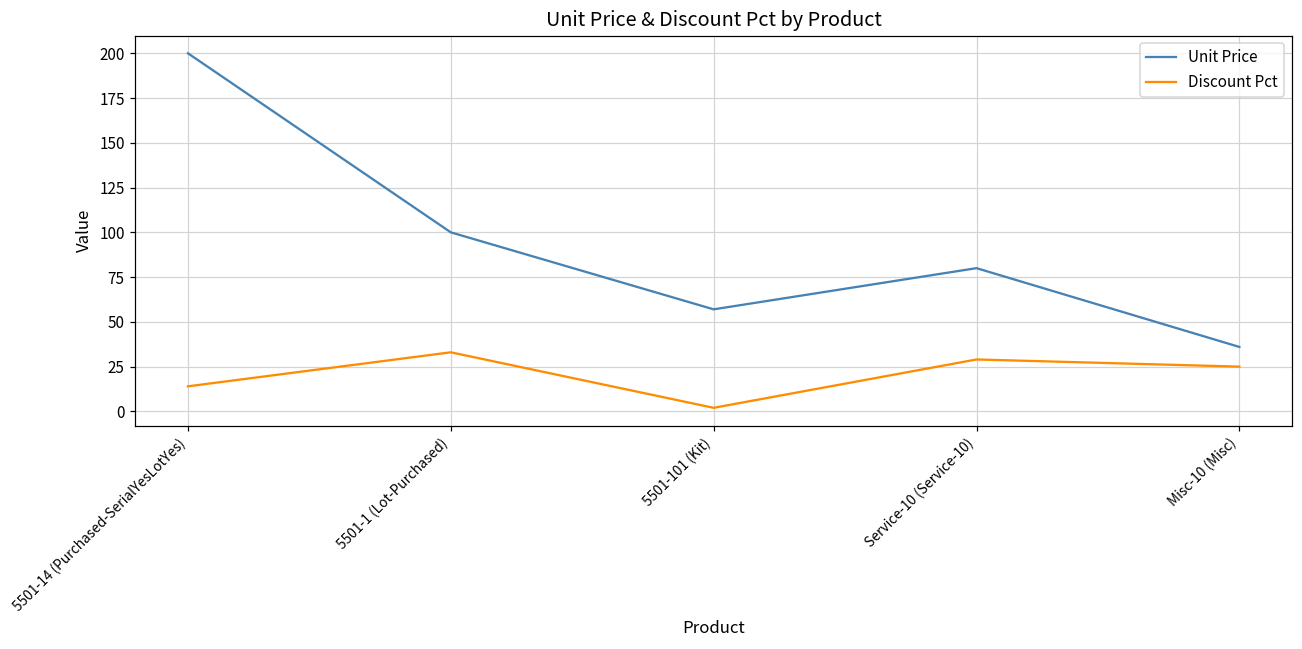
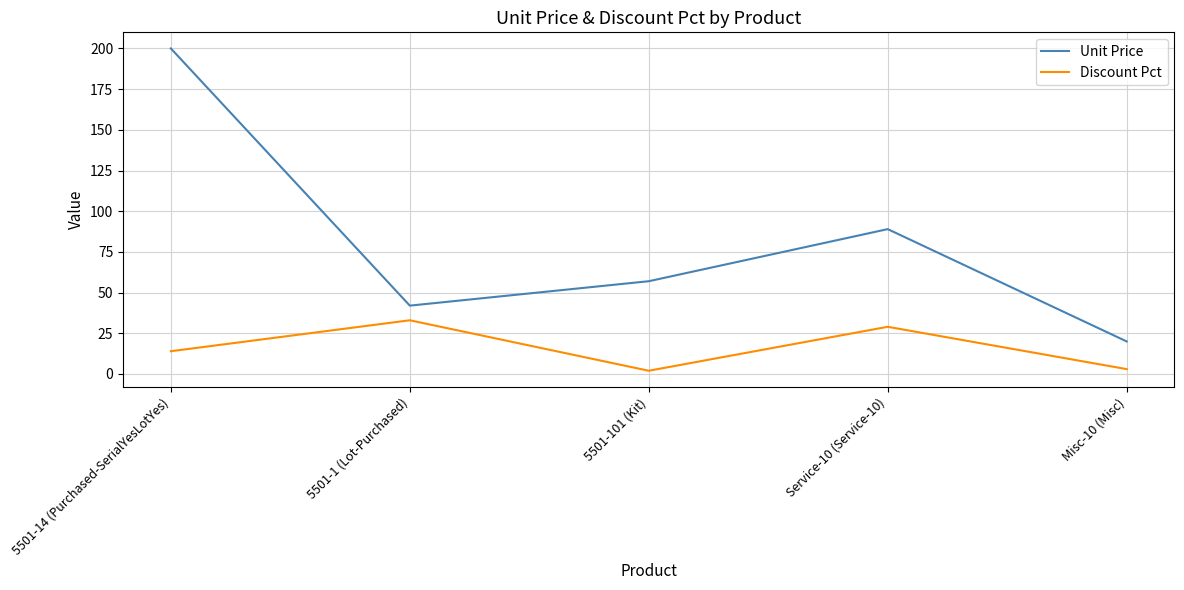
Unit Price, 5501-1 (Lot-Purchased): 100 -> 42
Unit Price, Service-10 (Service-10): 80 -> 89
Unit Price, Misc-10 (Misc): 36 -> 20
Discount Pct, Misc-10 (Misc): 25 -> 3
